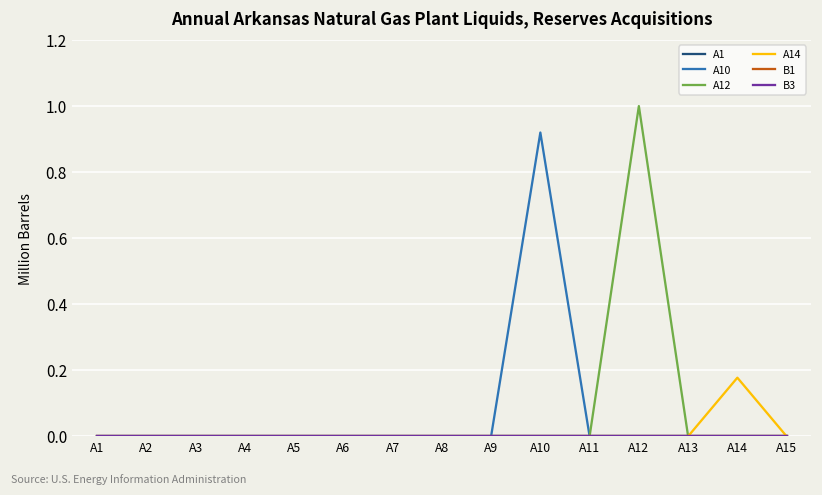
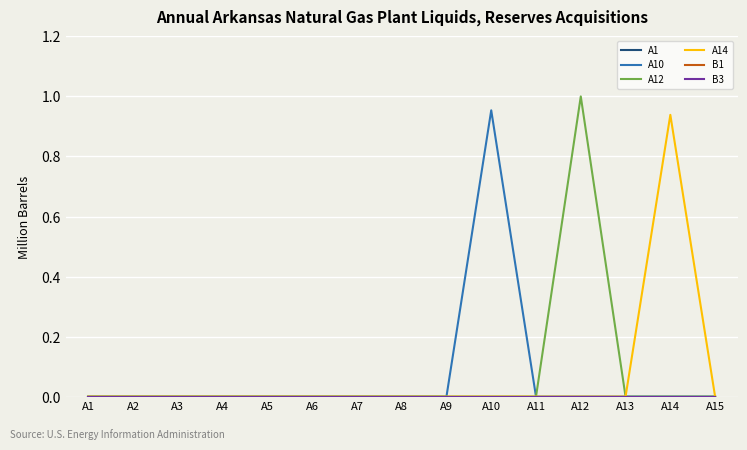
A10, A10: 0.92 -> 0.95
A14, A14: 0.18 -> 0.94
